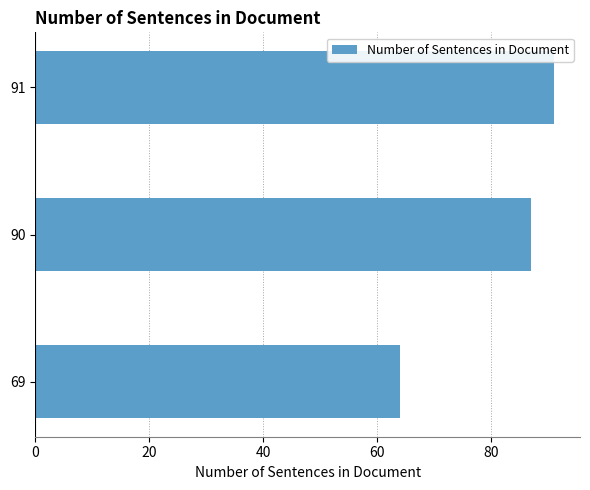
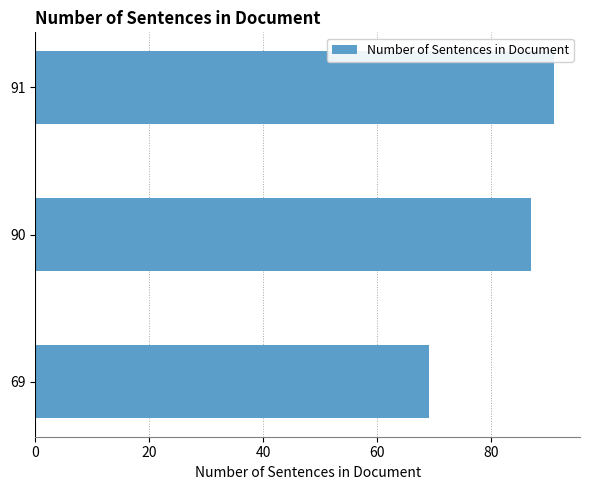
69: 64 -> 69
